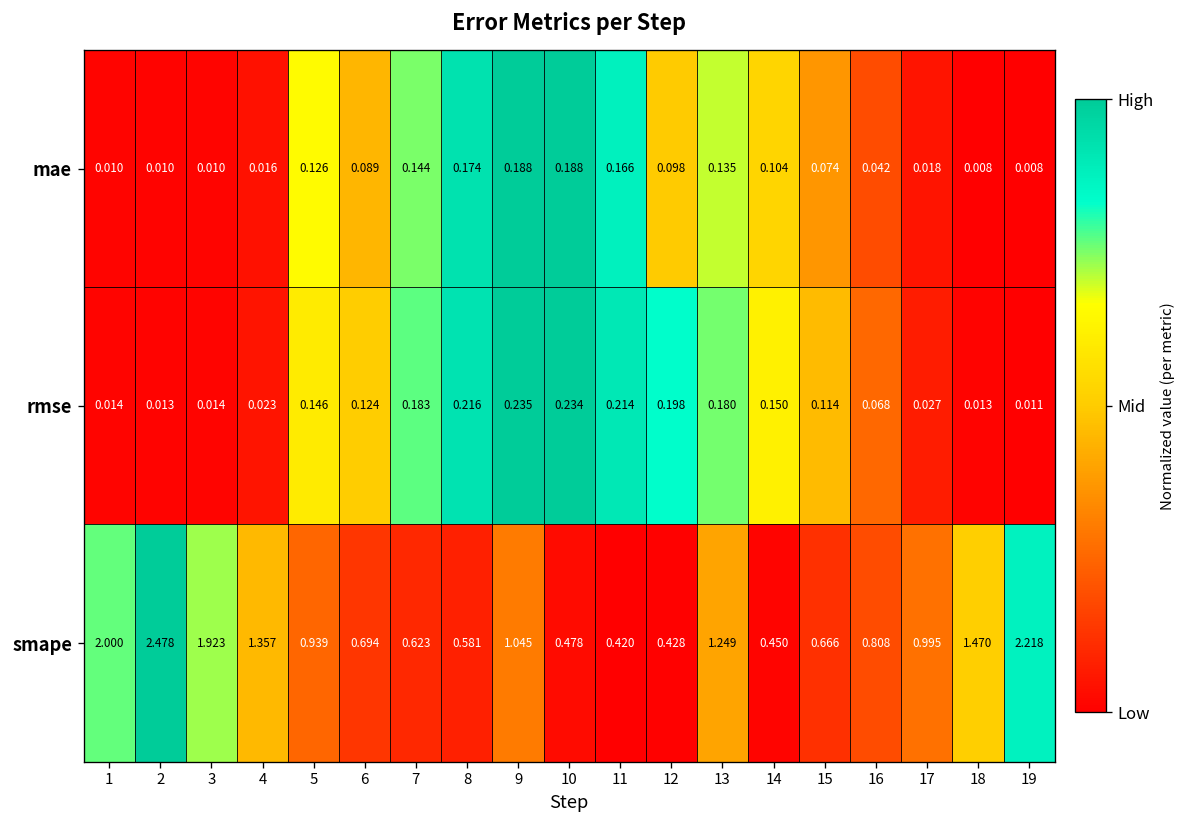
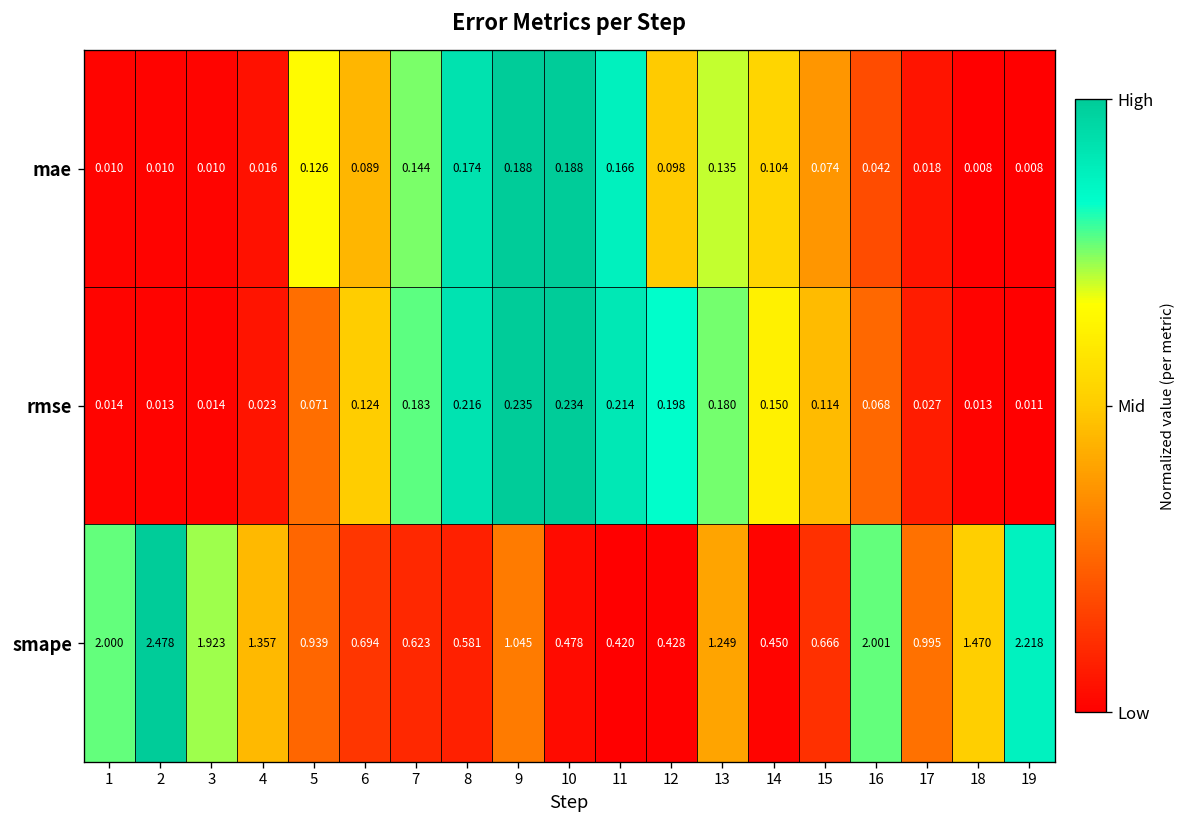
rmse, 5: 0.146 -> 0.071
smape, 16: 0.808 -> 2.001
